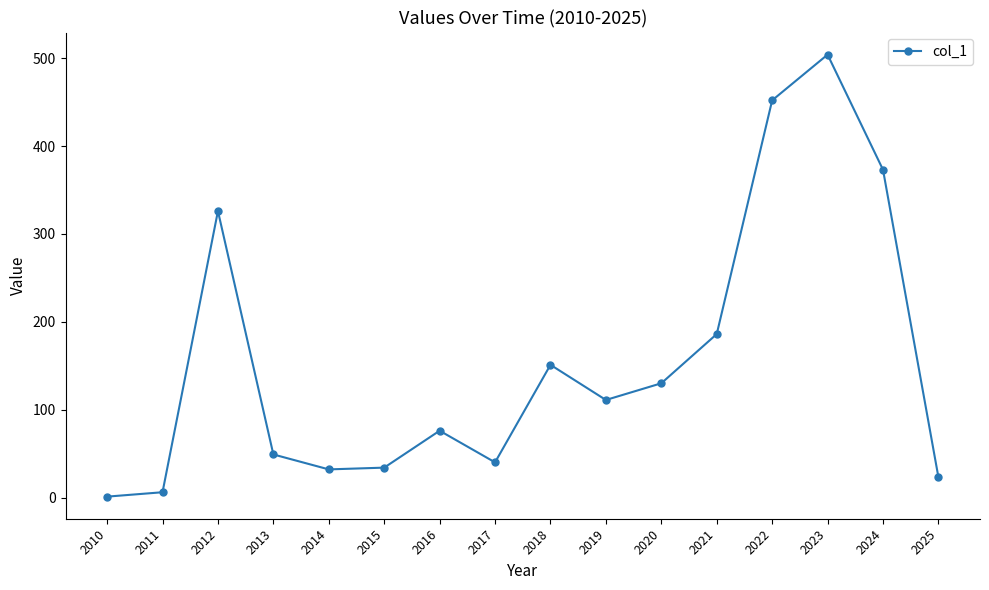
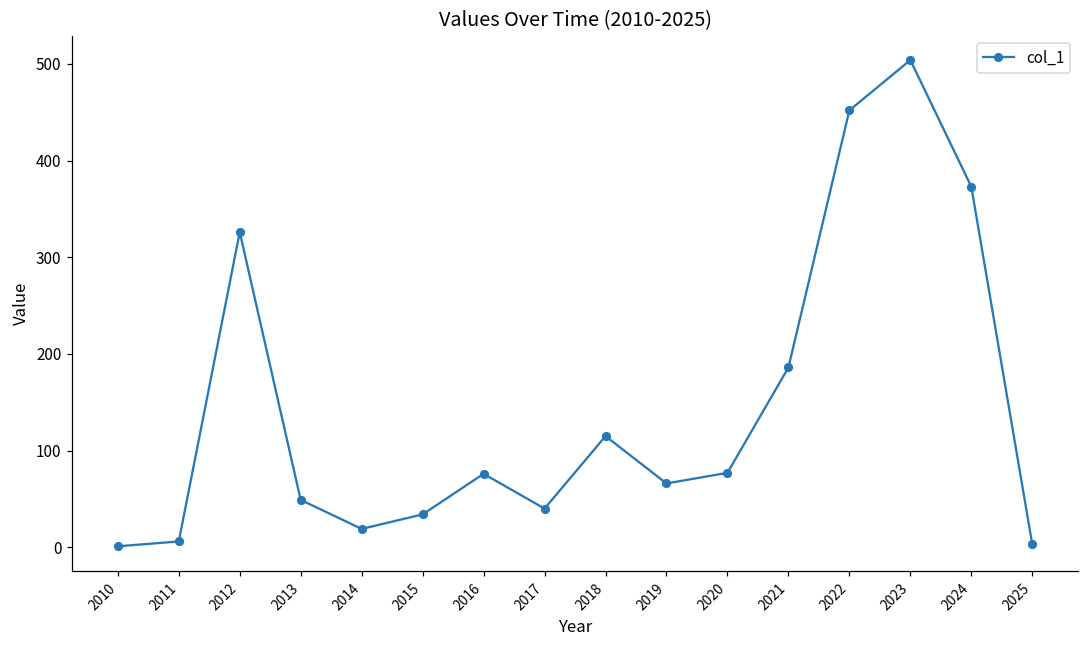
2014: 30 -> 20
2018: 150 -> 120
2019: 110 -> 70
2020: 130 -> 80
2025: 20 -> 0
